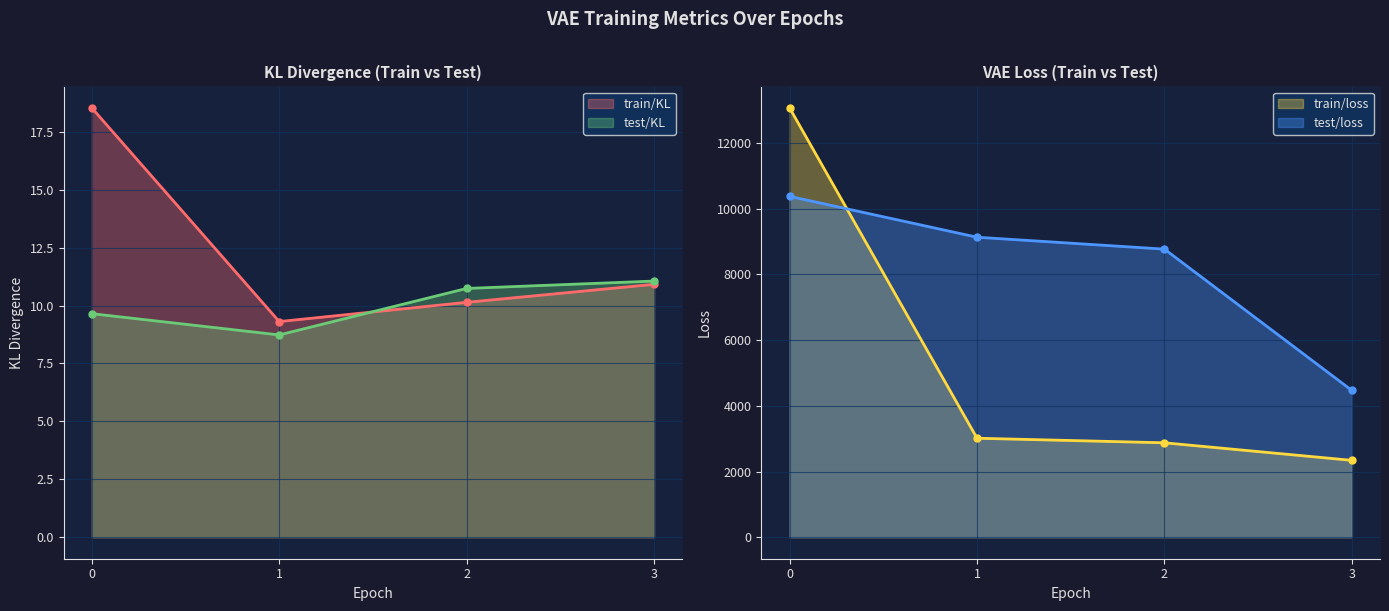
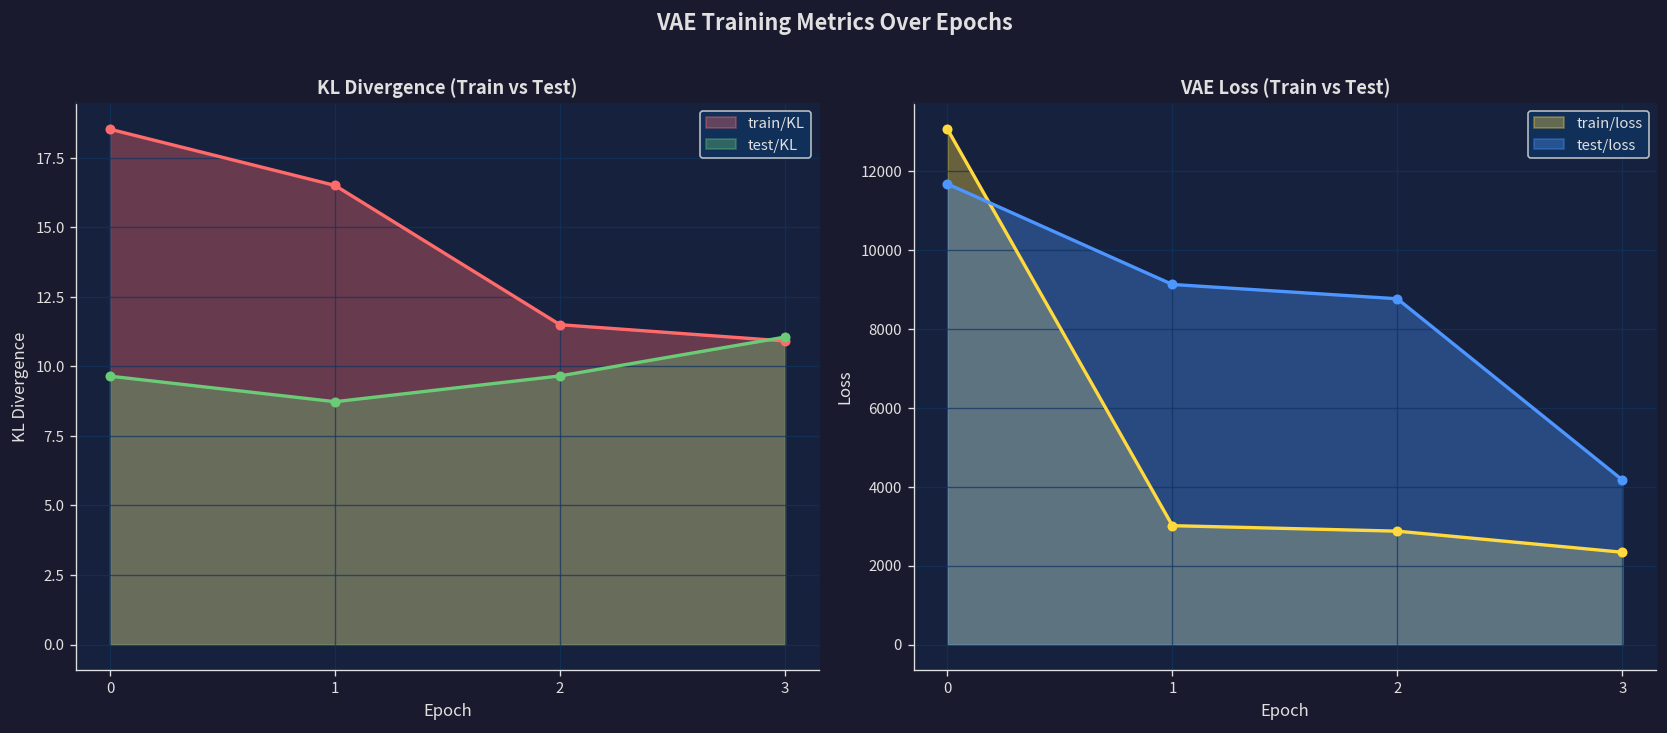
KL Divergence (Train vs Test), train/KL, 1: 9.3 -> 16.5
KL Divergence (Train vs Test), train/KL, 2: 10.1 -> 11.5
KL Divergence (Train vs Test), test/KL, 2: 10.7 -> 9.7
VAE Loss (Train vs Test), test/loss, 0: 10400 -> 11700
VAE Loss (Train vs Test), test/loss, 3: 4500 -> 4200
